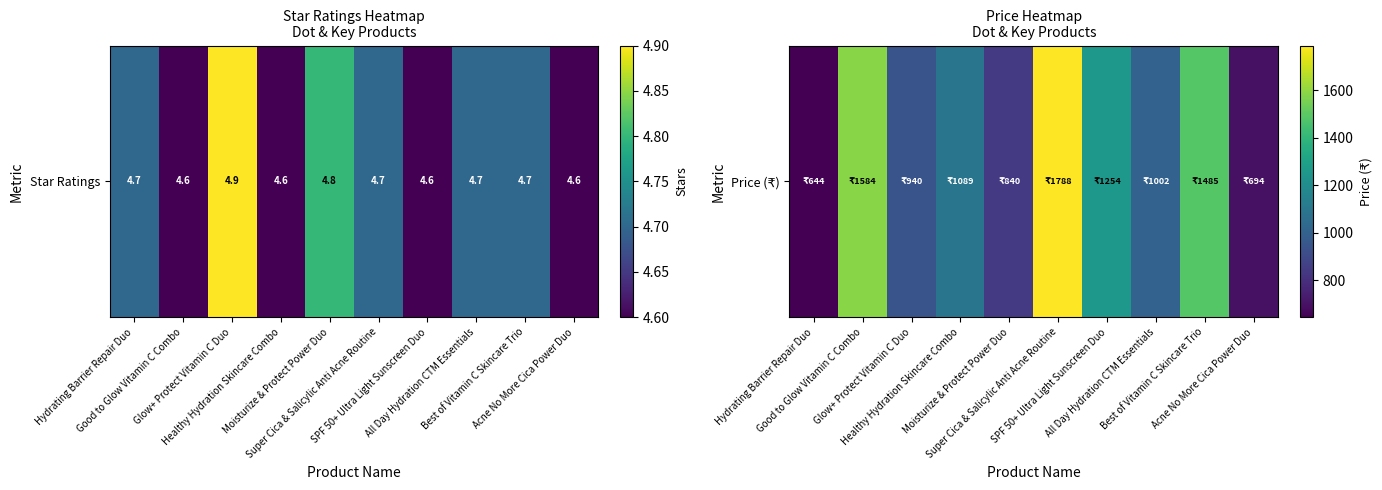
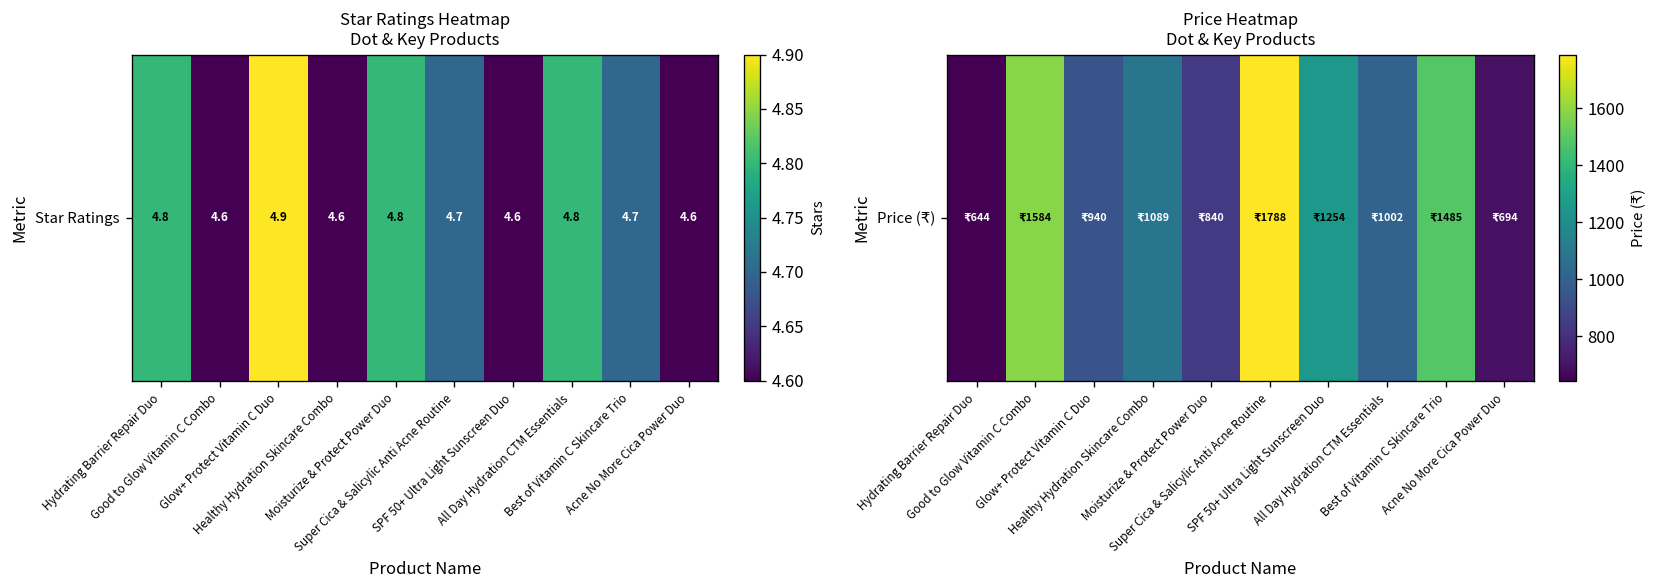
Star Ratings Heatmap Dot & Key Products, Star Ratings, Hydrating Barrier Repair Duo: 4.7 -> 4.8
Star Ratings Heatmap Dot & Key Products, Star Ratings, All Day Hydration CTM Essentials: 4.7 -> 4.8
